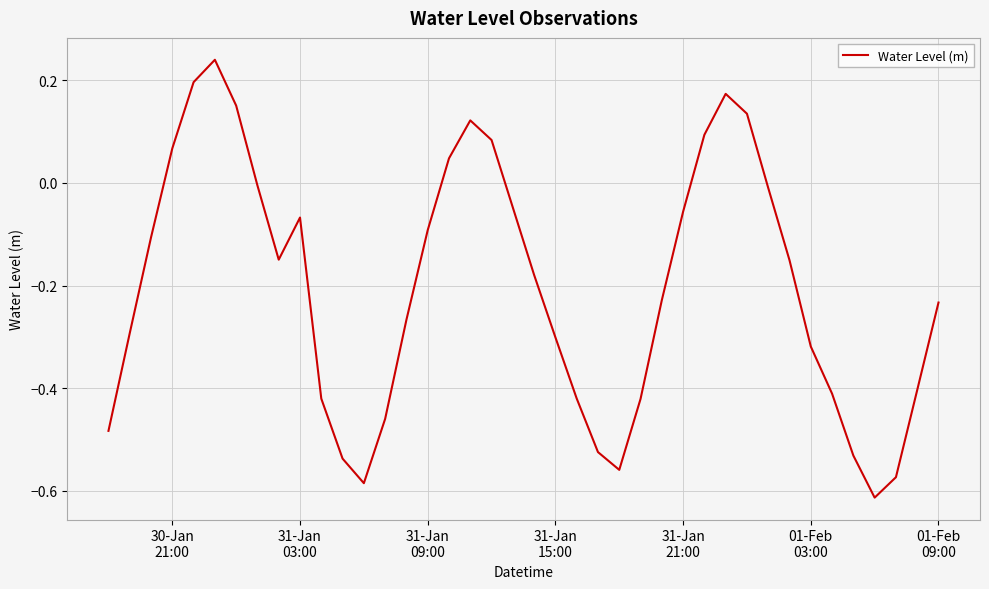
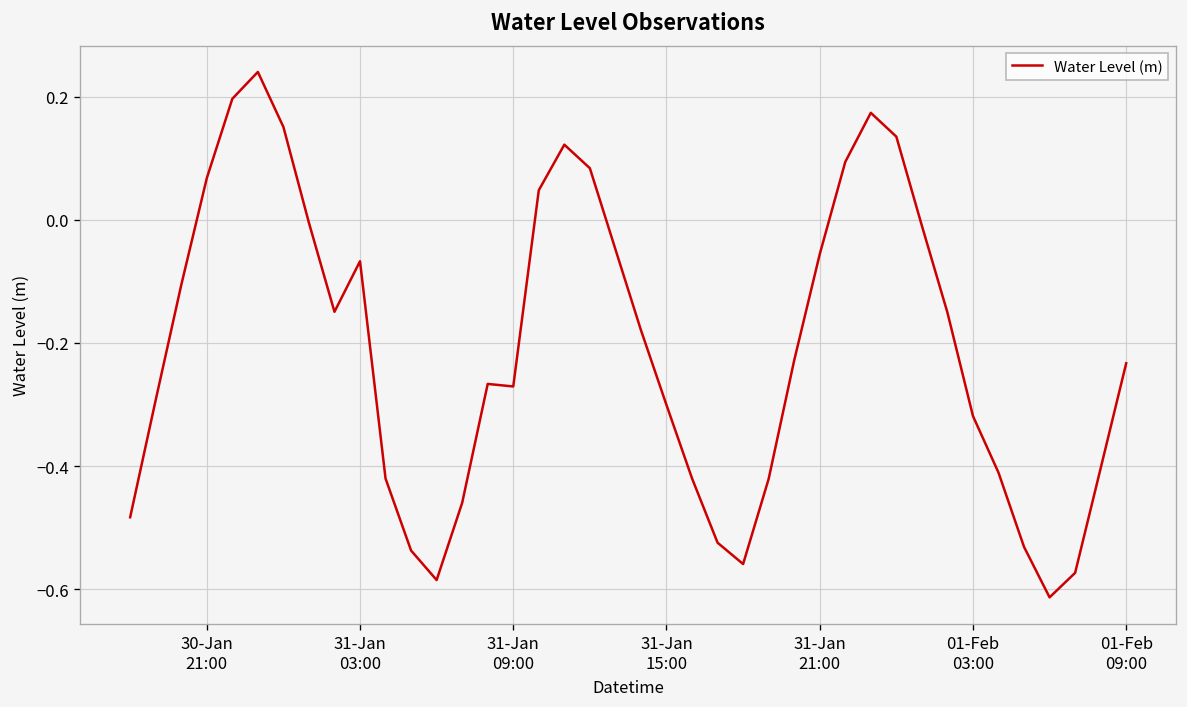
31-Jan 09:00: -0.09 -> -0.27
